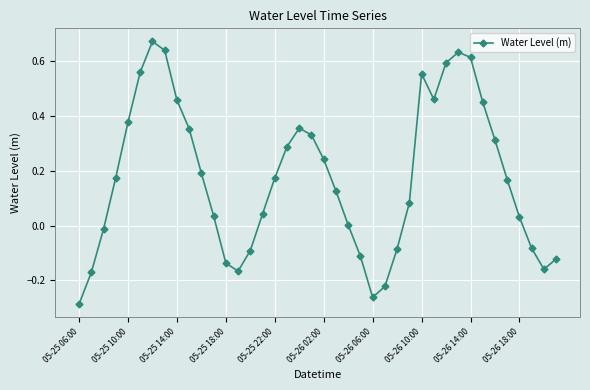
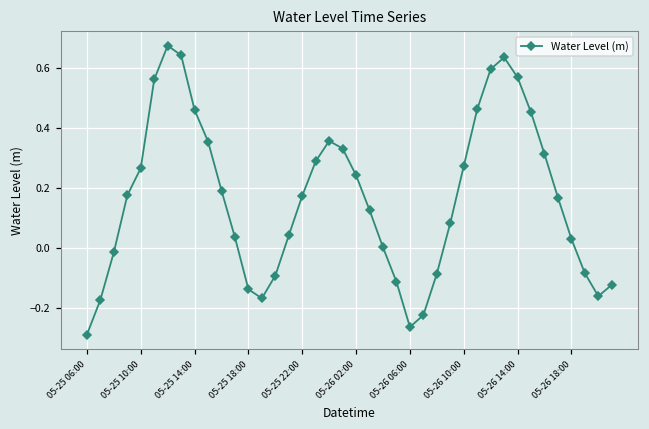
05-25 10:00: 0.38 -> 0.27
05-26 10:00: 0.55 -> 0.27
05-26 14:00: 0.61 -> 0.57
